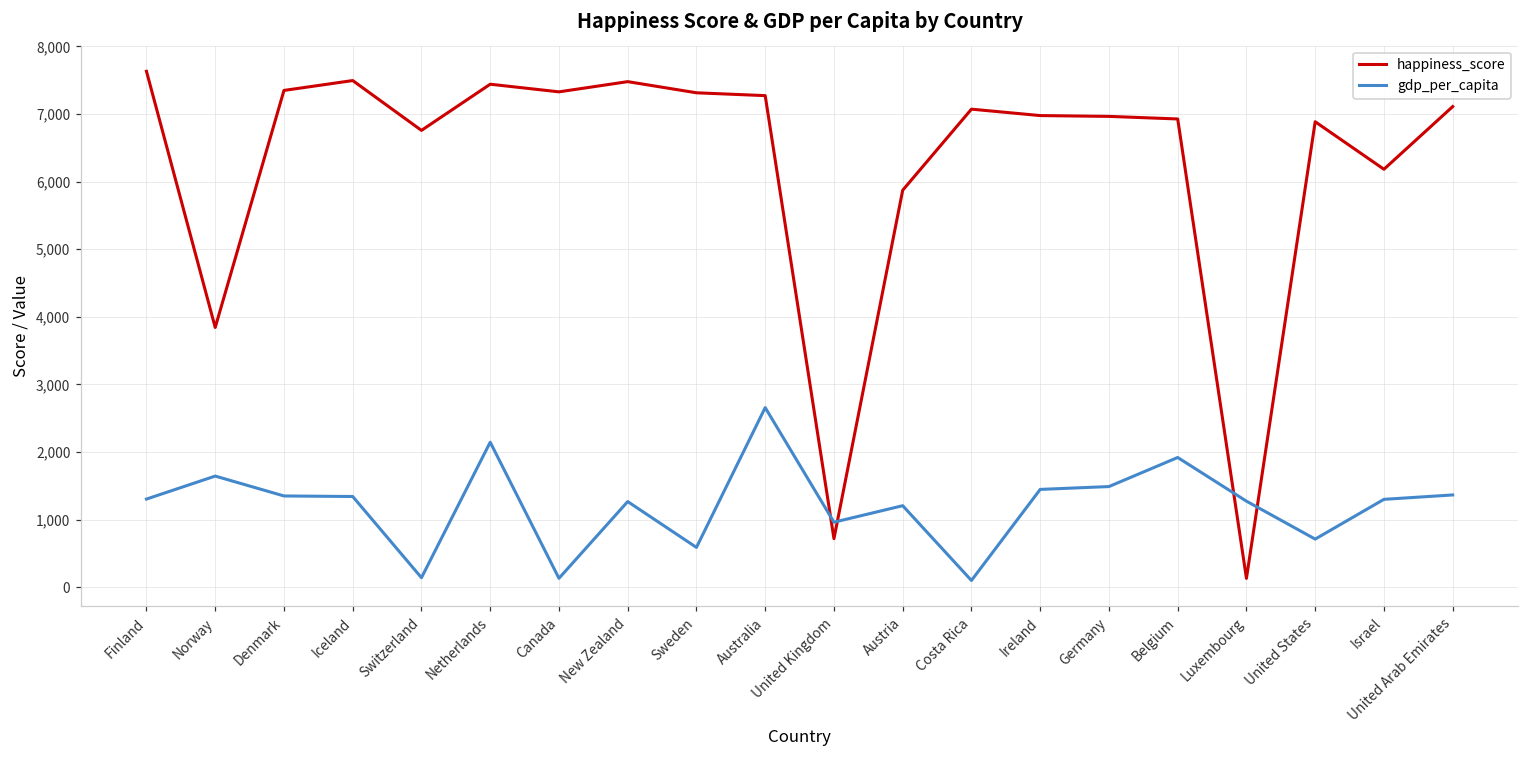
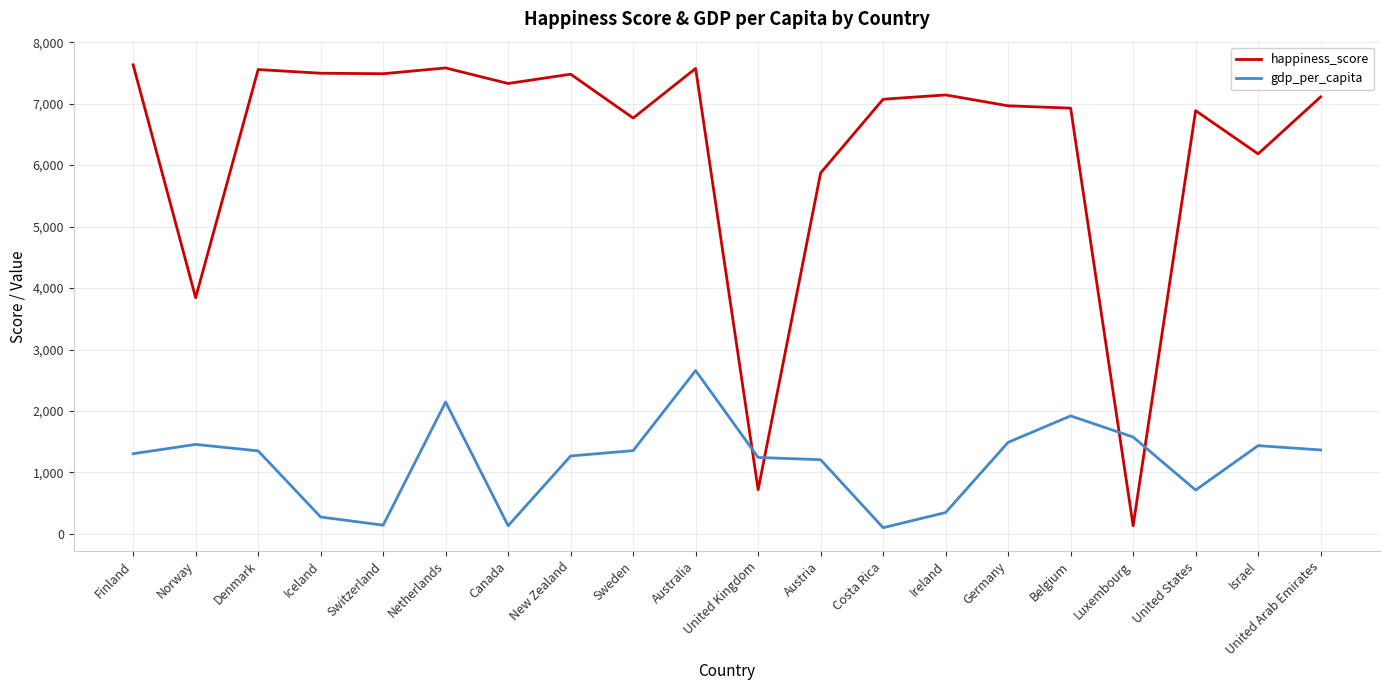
gdp_per_capita, Norway: 1,600 -> 1,500
happiness_score, Denmark: 7,300 -> 7,600
gdp_per_capita, Iceland: 1,300 -> 300
happiness_score, Switzerland: 6,800 -> 7,500
happiness_score, Netherlands: 7,400 -> 7,600
happiness_score, Sweden: 7,300 -> 6,800
gdp_per_capita, Sweden: 600 -> 1,400
happiness_score, Australia: 7,300 -> 7,600
gdp_per_capita, United Kingdom: 1,000 -> 1,200
happiness_score, Ireland: 7,000 -> 7,100
gdp_per_capita, Ireland: 1,400 -> 300
gdp_per_capita, Luxembourg: 1,300 -> 1,600
gdp_per_capita, Israel: 1,300 -> 1,400
